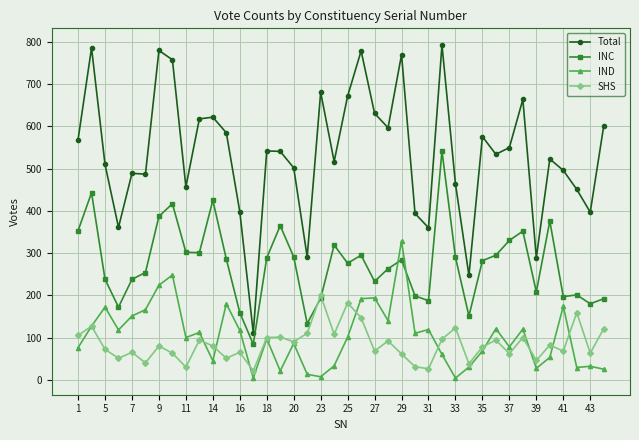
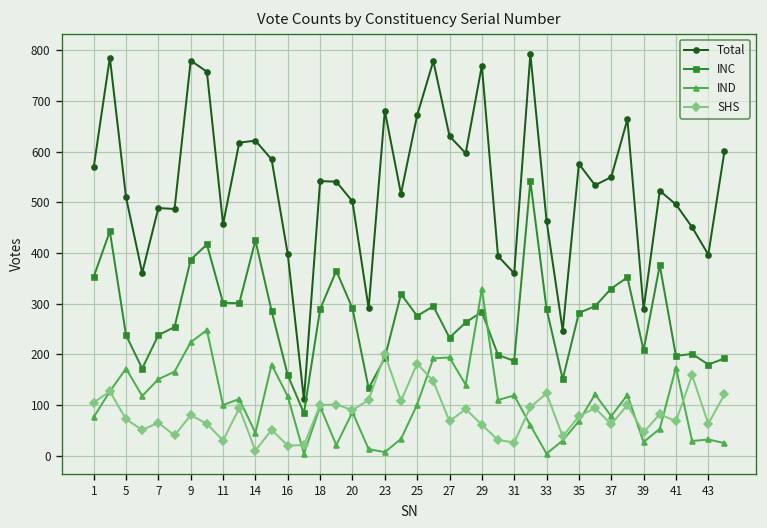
SHS, 14: 80 -> 10
SHS, 16: 70 -> 20
